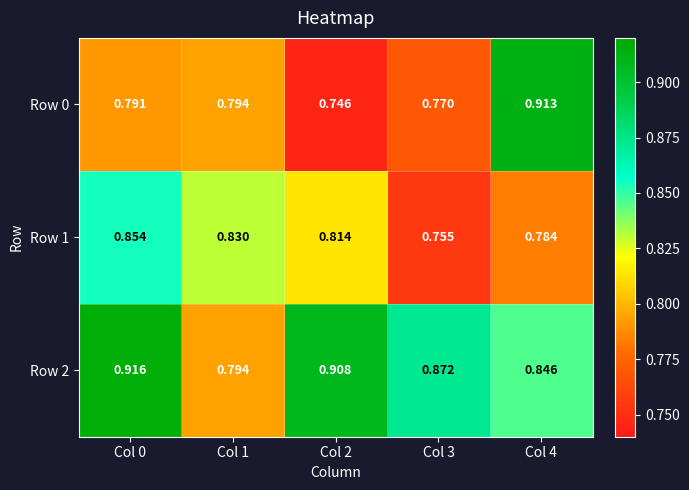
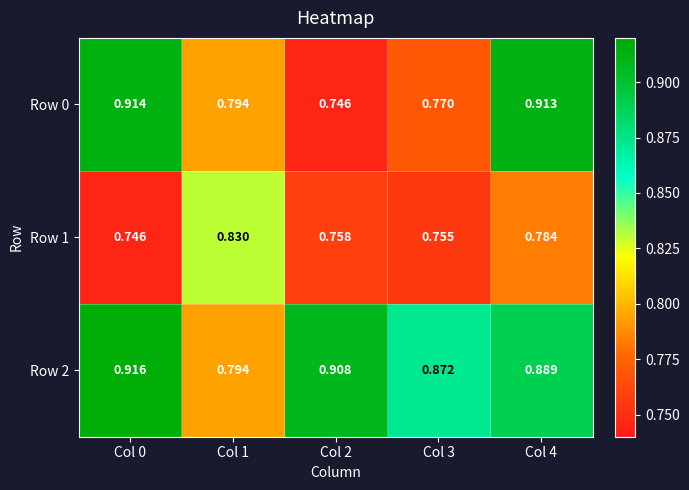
Row 0, Col 0: 0.791 -> 0.914
Row 1, Col 0: 0.854 -> 0.746
Row 1, Col 2: 0.814 -> 0.758
Row 2, Col 4: 0.846 -> 0.889
